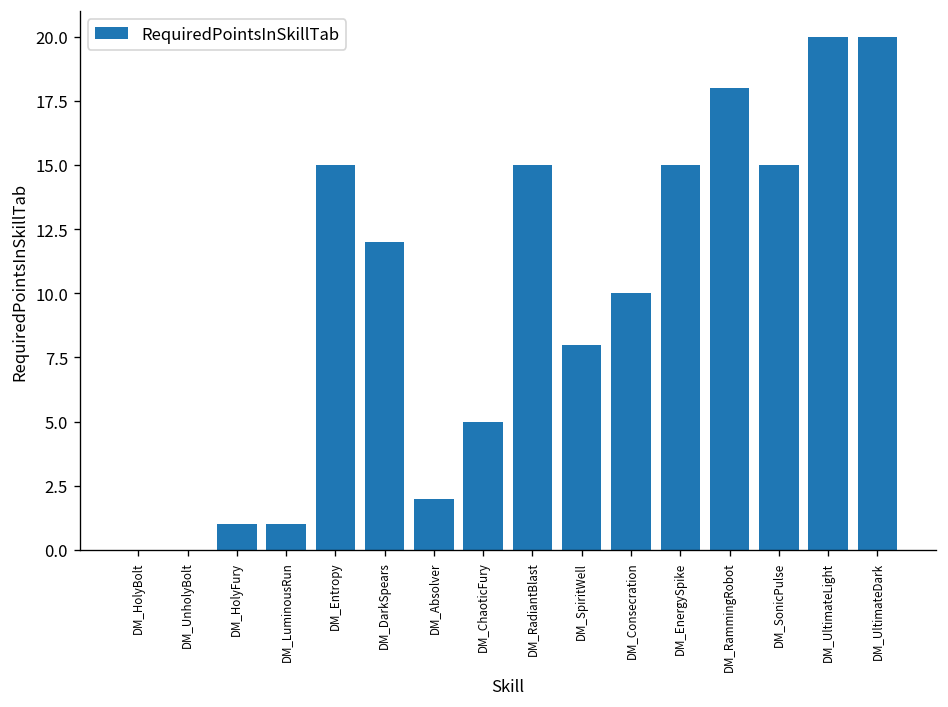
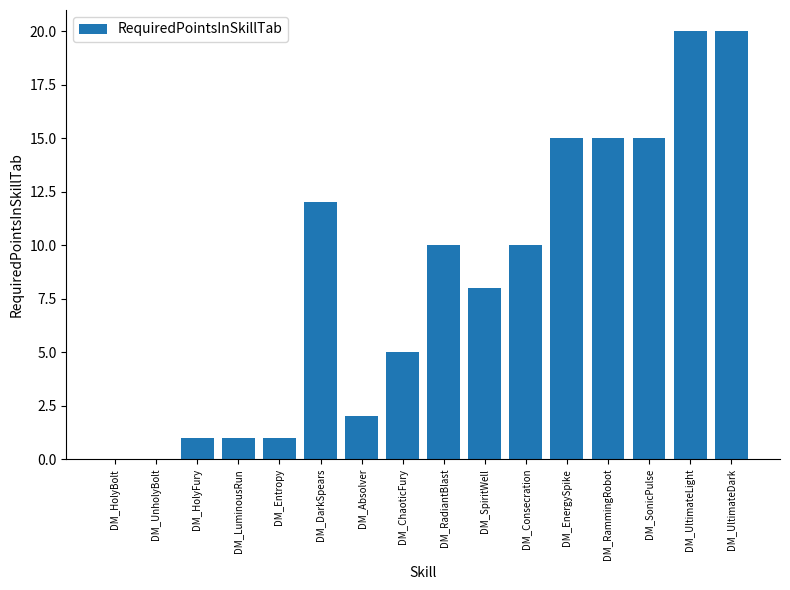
DM_Entropy: 15 -> 1
DM_RadiantBlast: 15 -> 10
DM_RammingRobot: 18 -> 15
